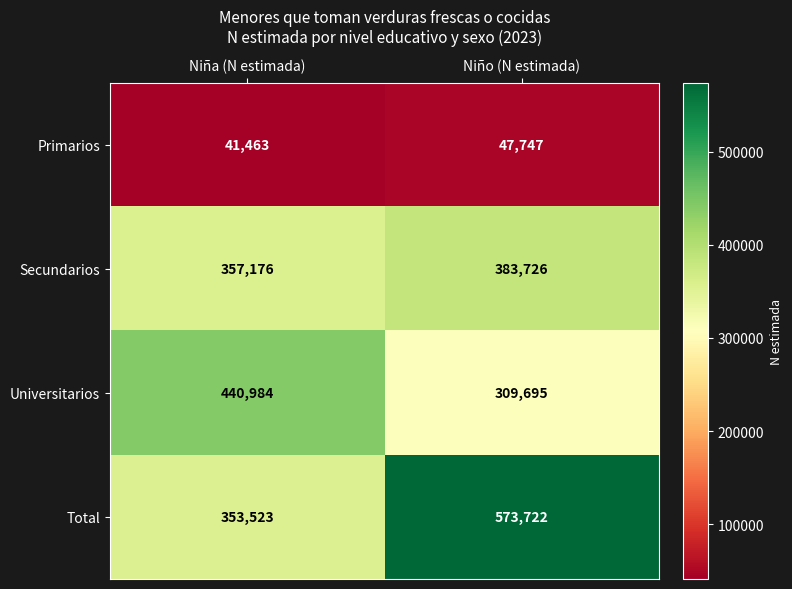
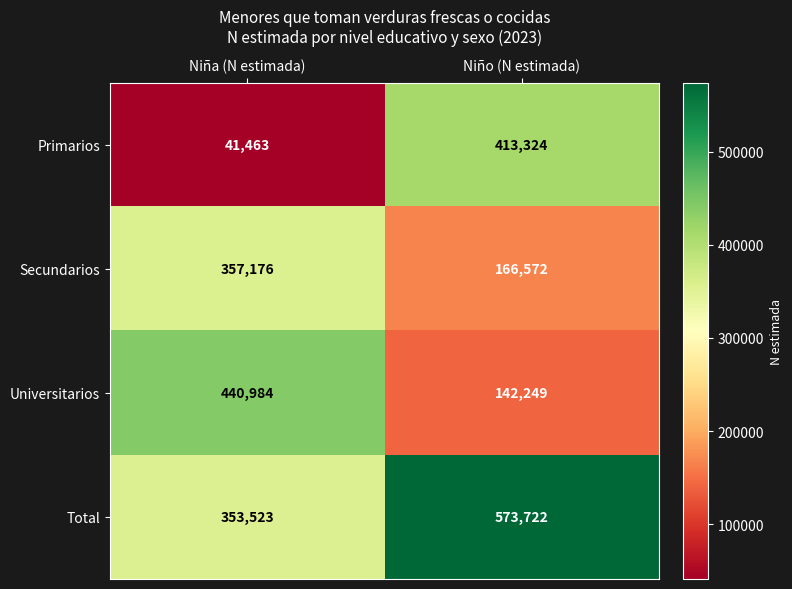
Primarios, Niño (N estimada): 47,747 -> 413,324
Secundarios, Niño (N estimada): 383,726 -> 166,572
Universitarios, Niño (N estimada): 309,695 -> 142,249
